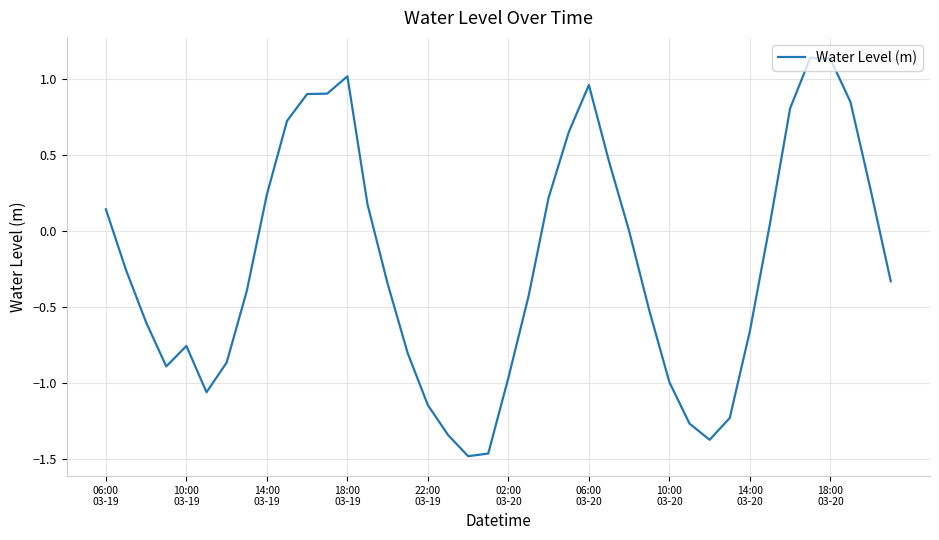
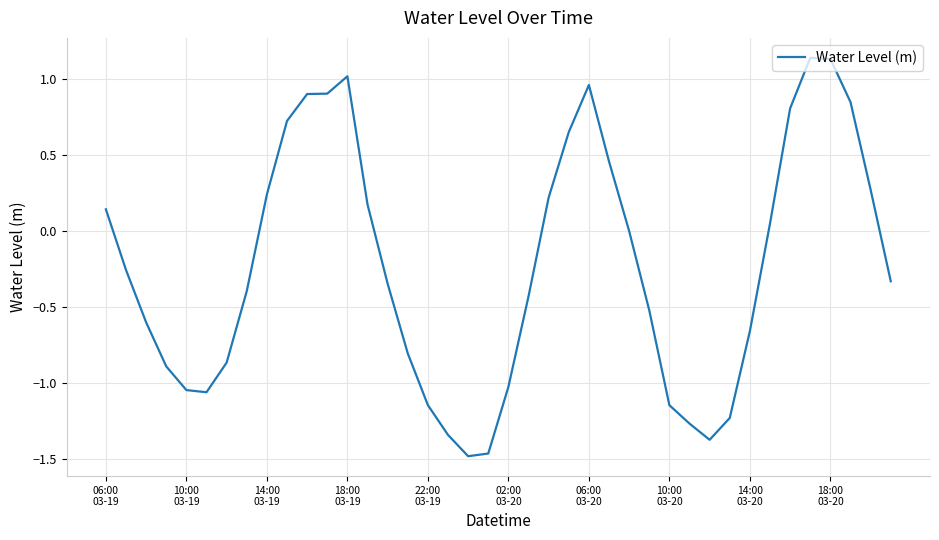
10:00 03-19: -0.75 -> -1.04
02:00 03-20: -0.96 -> -1.02
10:00 03-20: -0.99 -> -1.14
